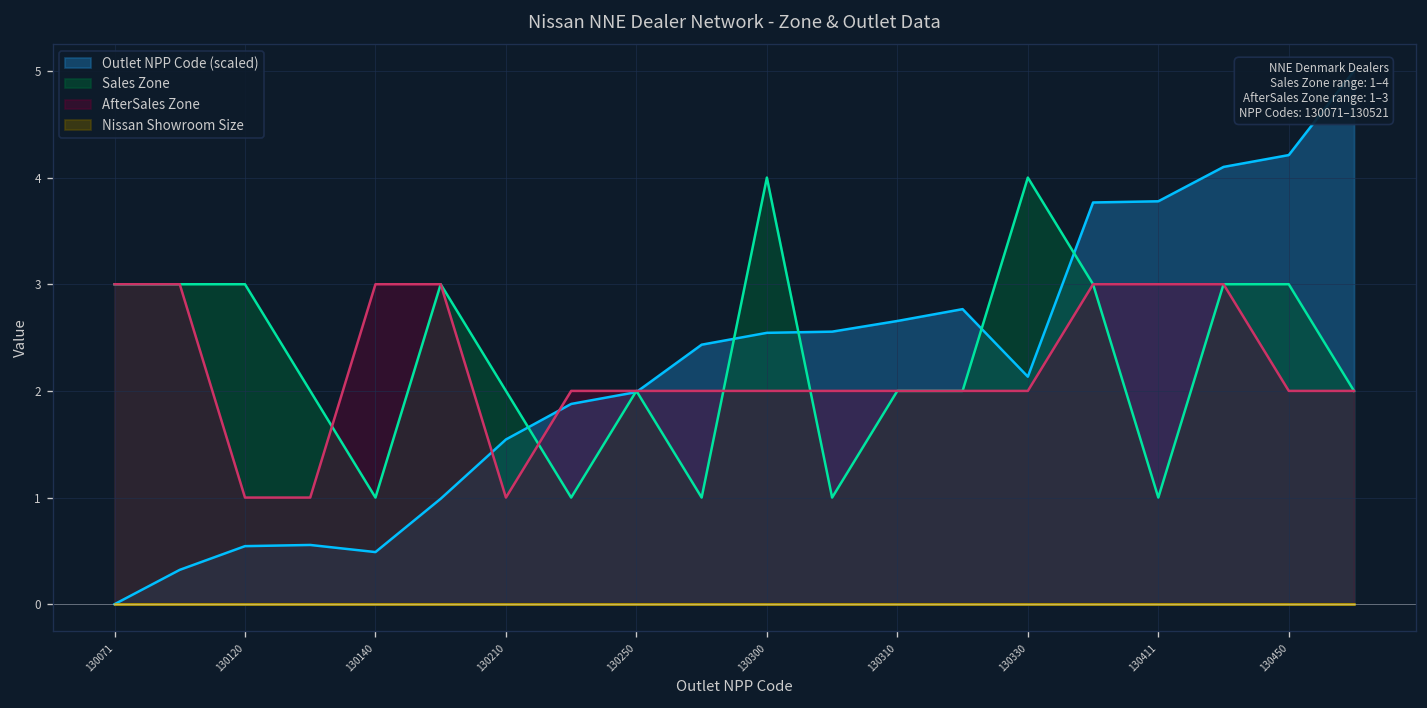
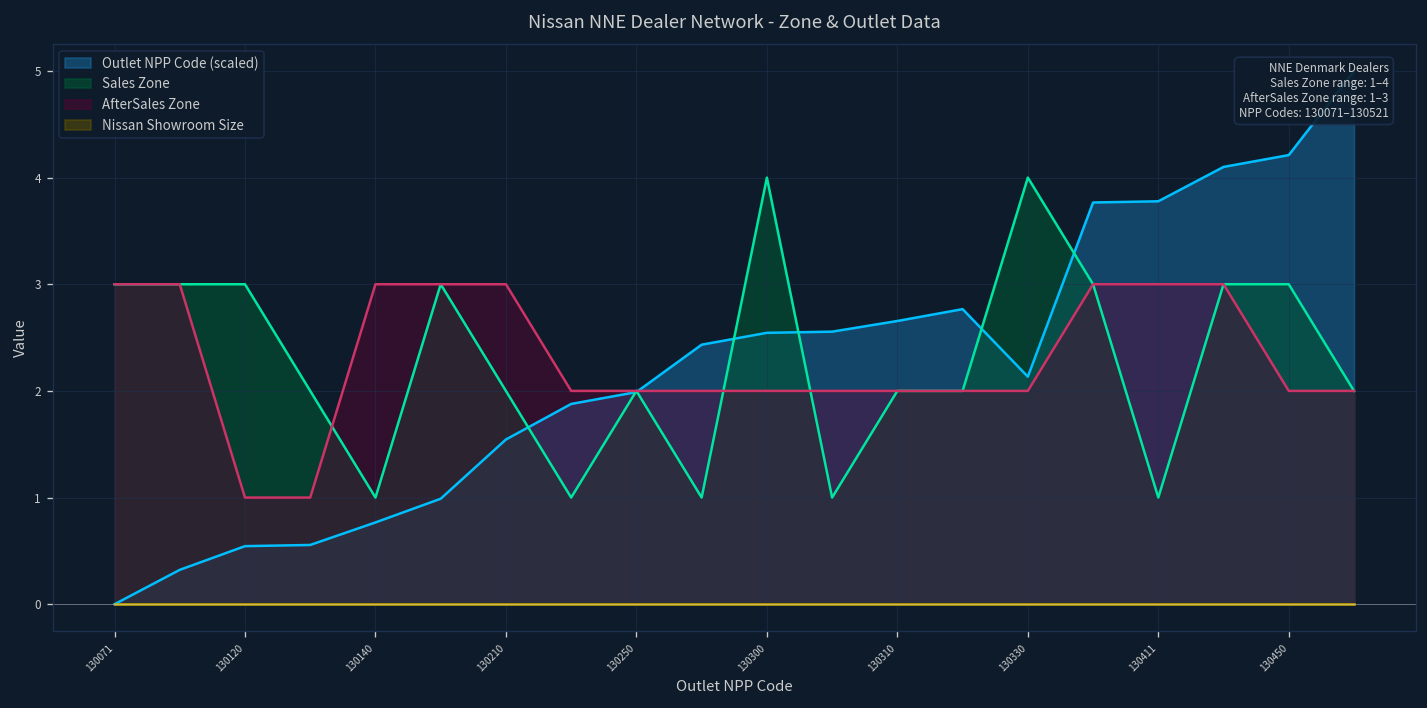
Outlet NPP Code (scaled), 130140: 0.5 -> 0.8
AfterSales Zone, 130210: 1 -> 3
